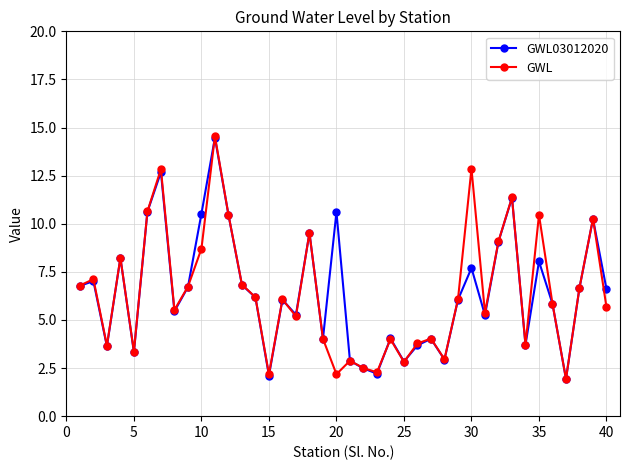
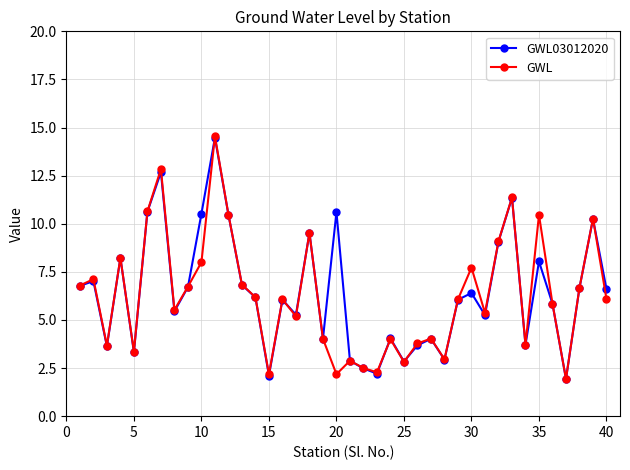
GWL, 10: 8.7 -> 8.0
GWL03012020, 30: 7.7 -> 6.4
GWL, 30: 12.9 -> 7.7
GWL, 40: 5.7 -> 6.1
